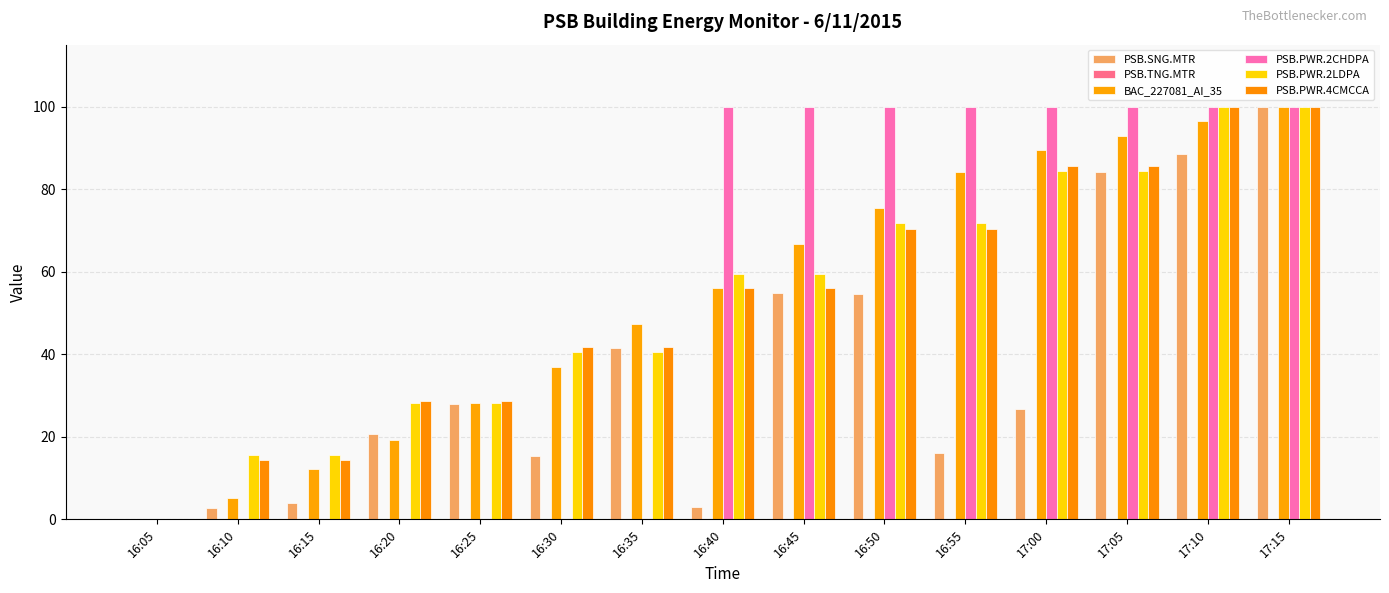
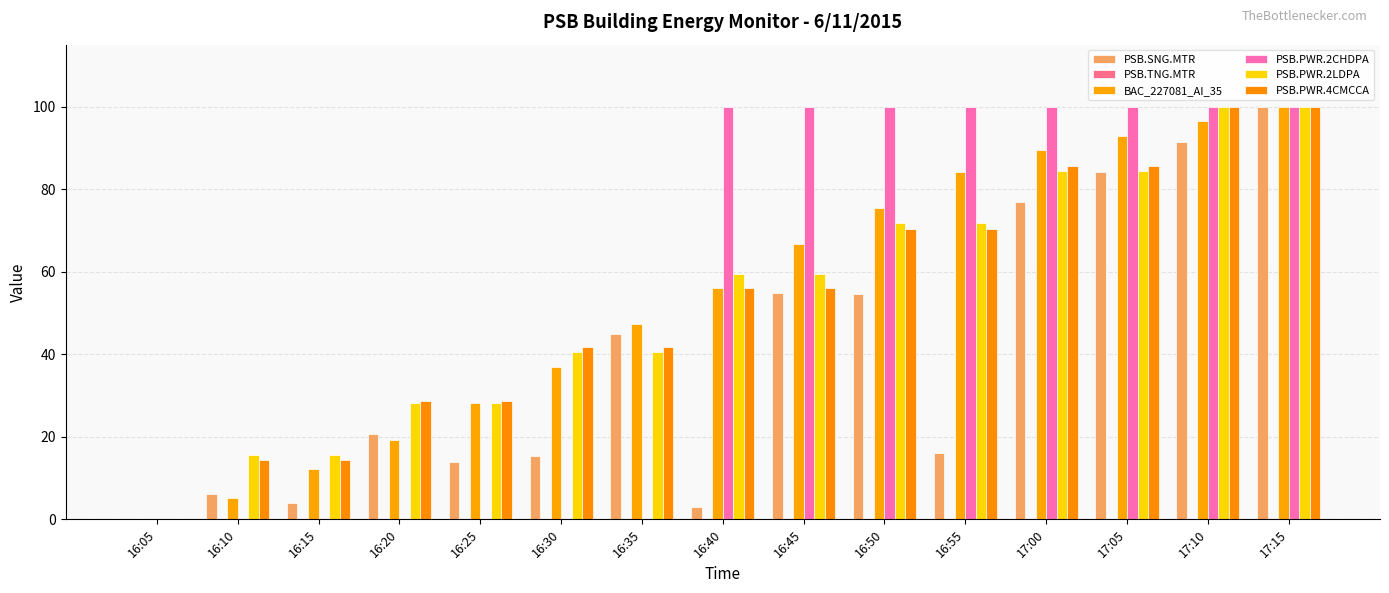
PSB.SNG.MTR, 16:10: 3 -> 6
PSB.SNG.MTR, 16:25: 28 -> 14
PSB.SNG.MTR, 16:35: 41 -> 45
PSB.SNG.MTR, 17:00: 27 -> 77
PSB.SNG.MTR, 17:10: 89 -> 91
